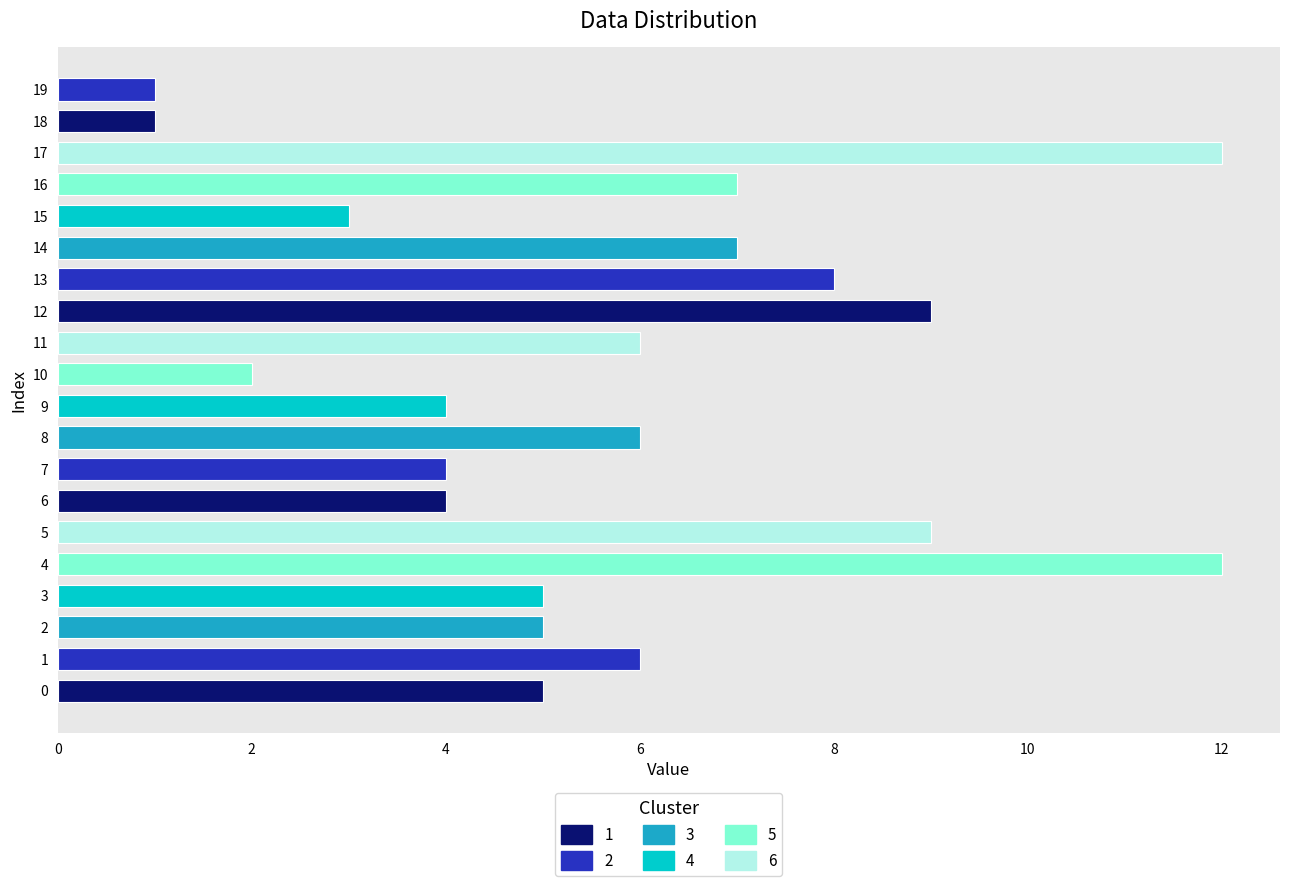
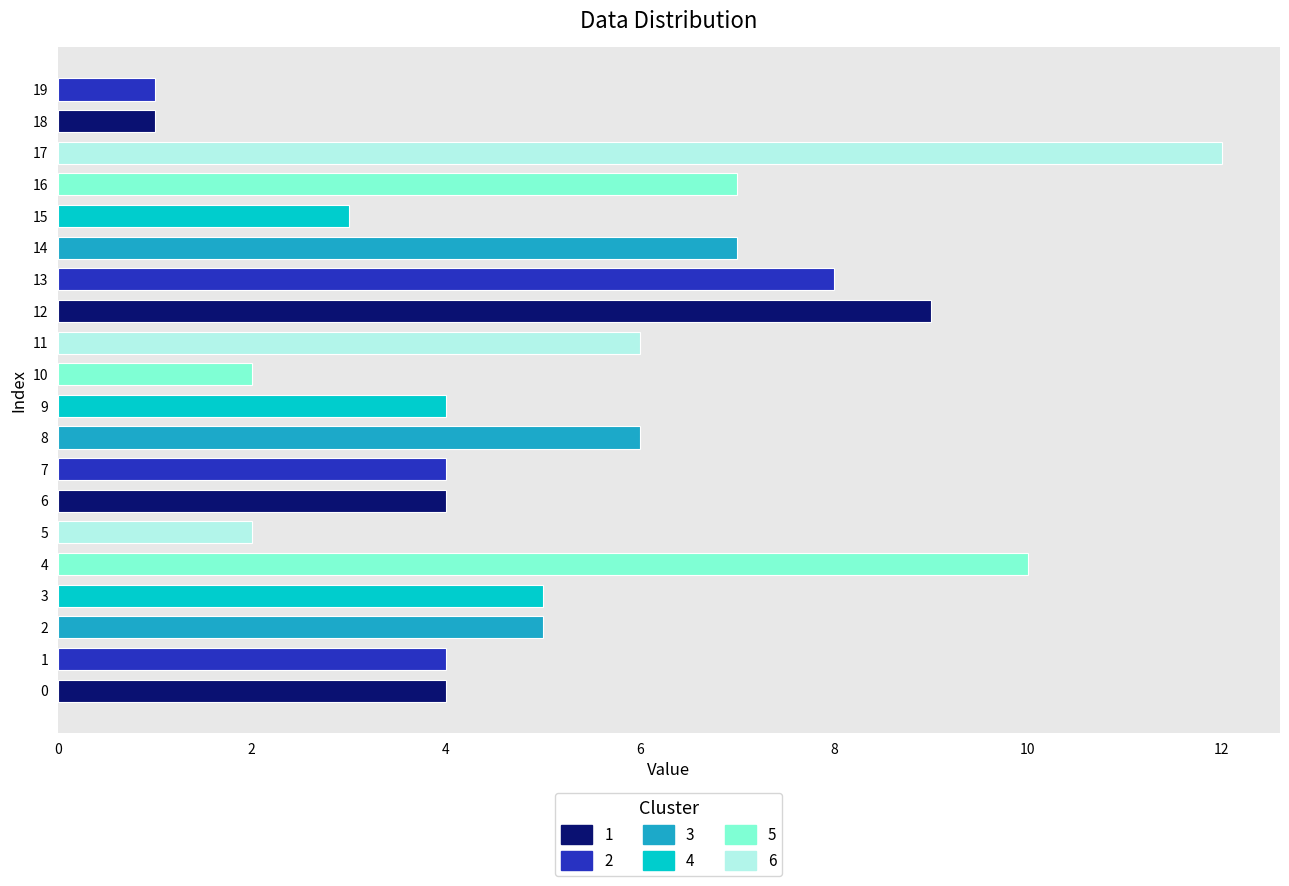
5: 9 -> 2
4: 12 -> 10
1: 6 -> 4
0: 5 -> 4
